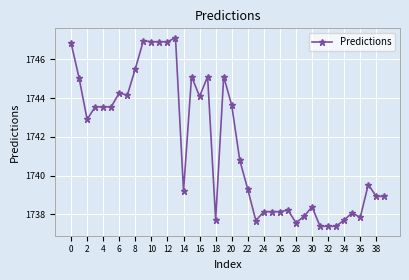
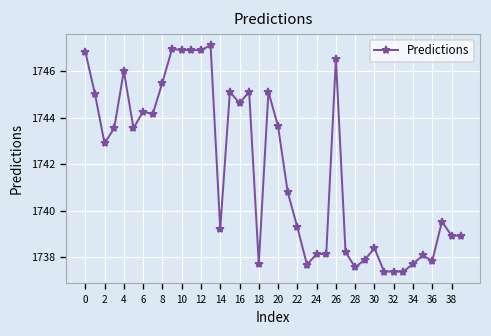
4: 1743.5 -> 1746.0
16: 1744.1 -> 1744.6
26: 1738.1 -> 1746.5
